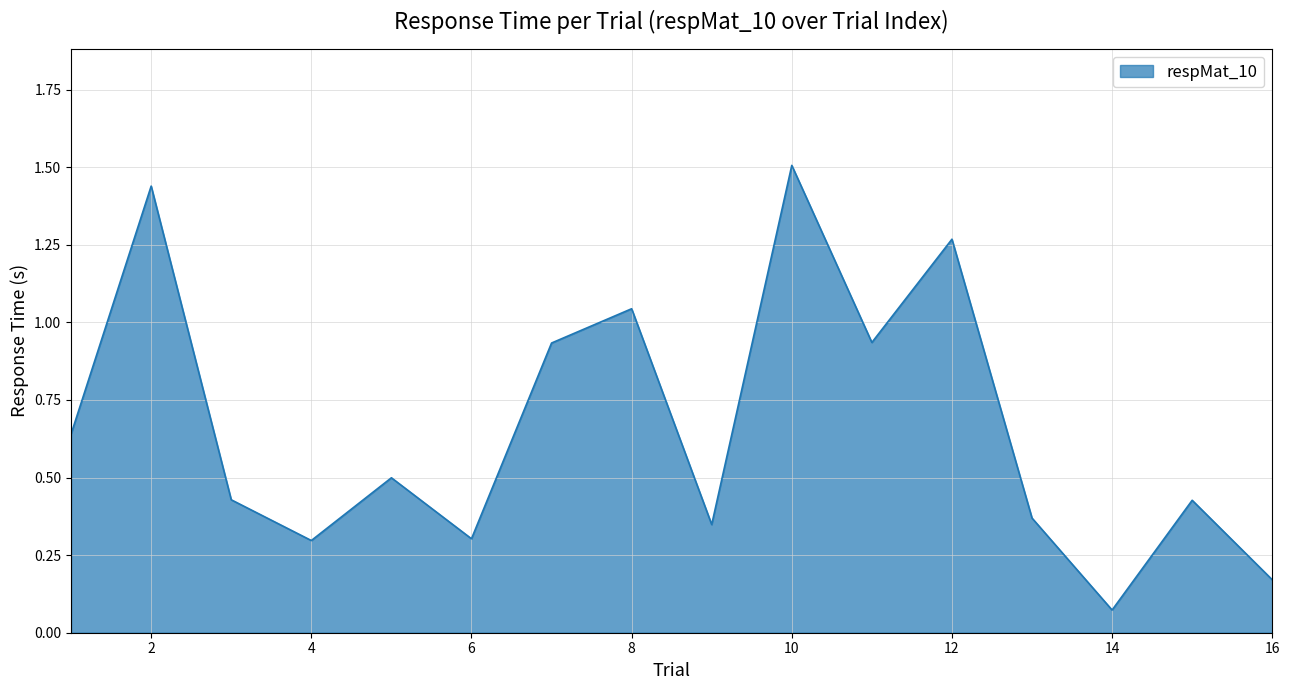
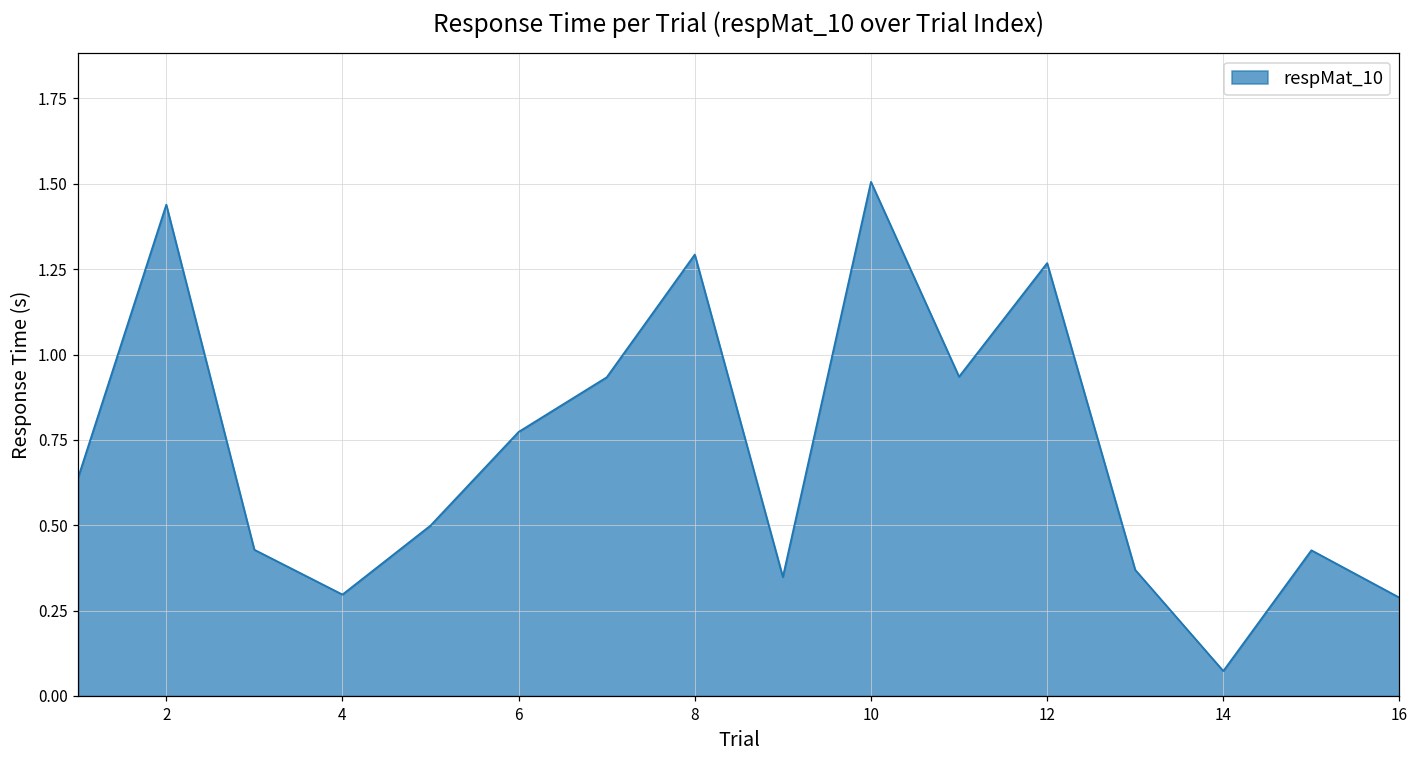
6: 0.30 -> 0.77
8: 1.04 -> 1.29
16: 0.17 -> 0.29
